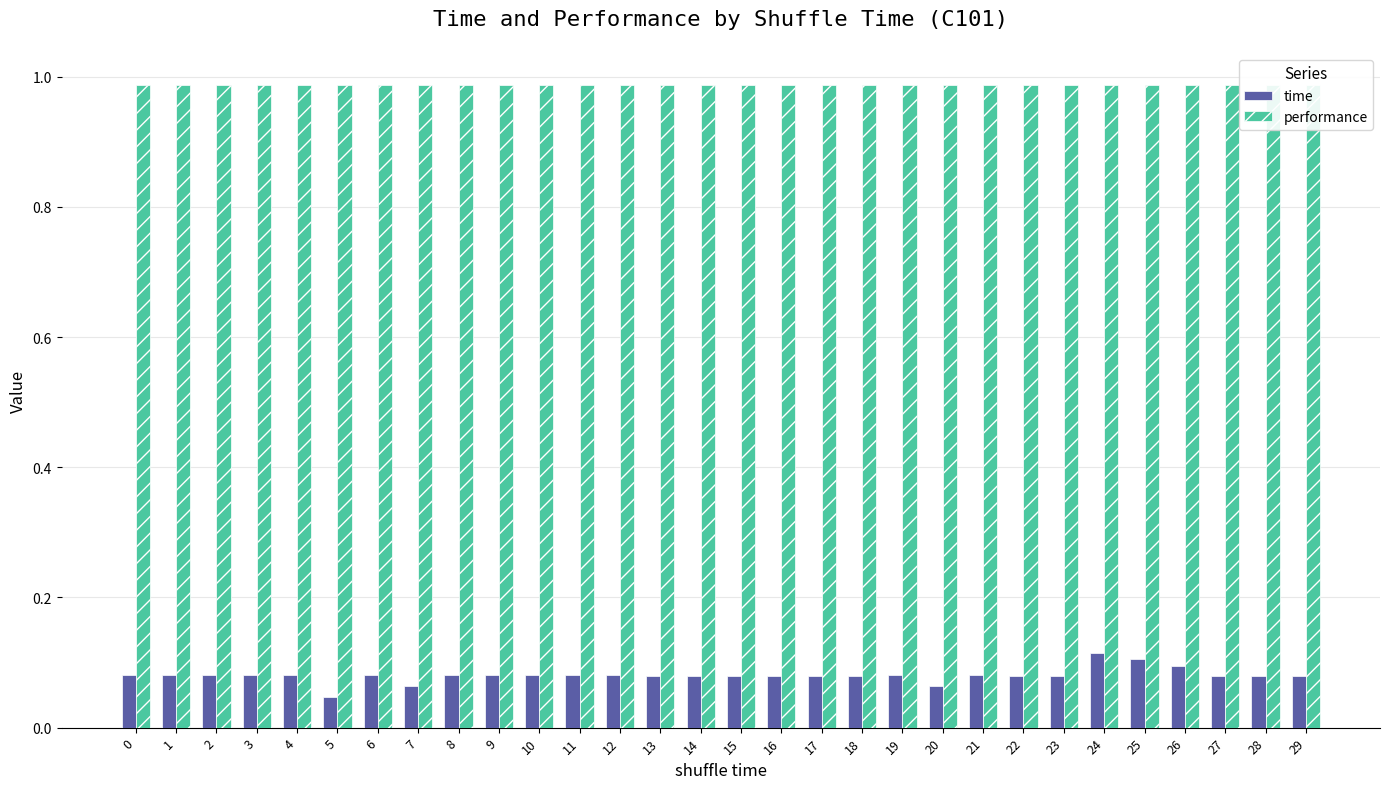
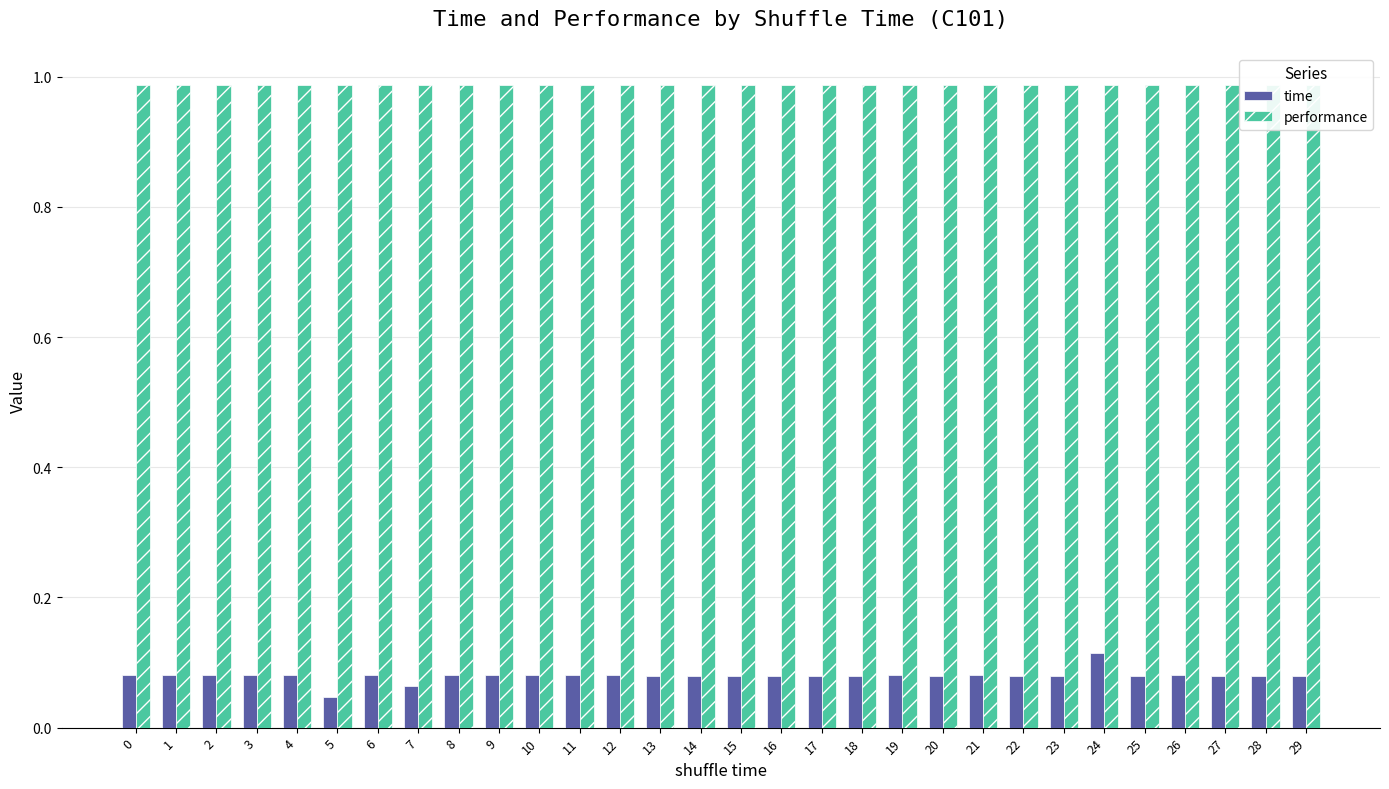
time, 20: 0.06 -> 0.08
time, 25: 0.10 -> 0.08
time, 26: 0.09 -> 0.08
